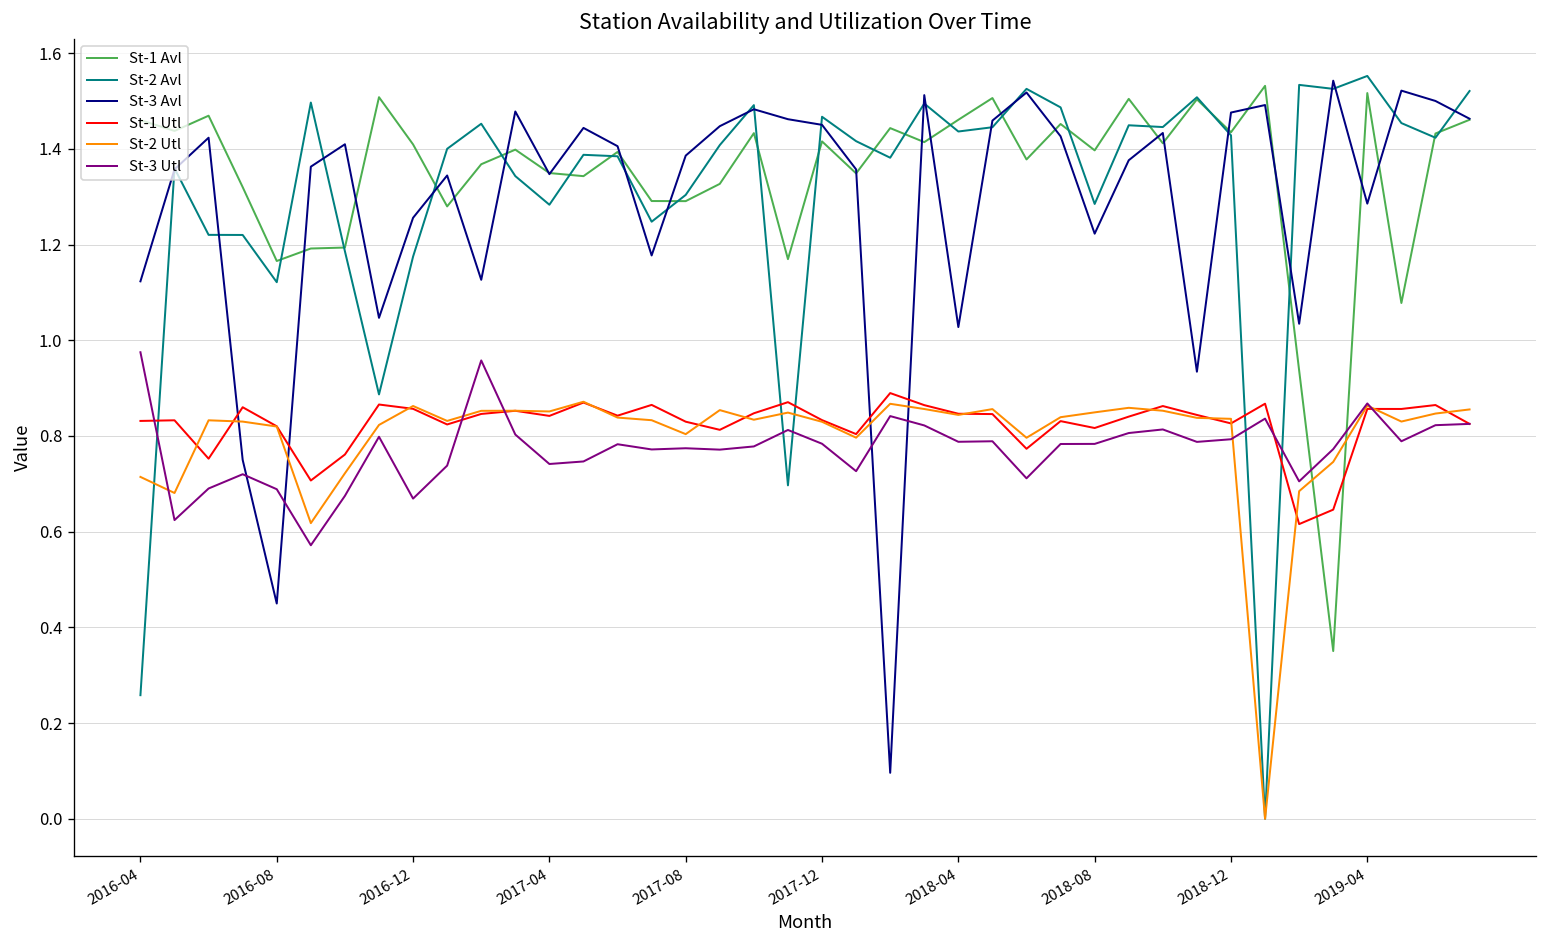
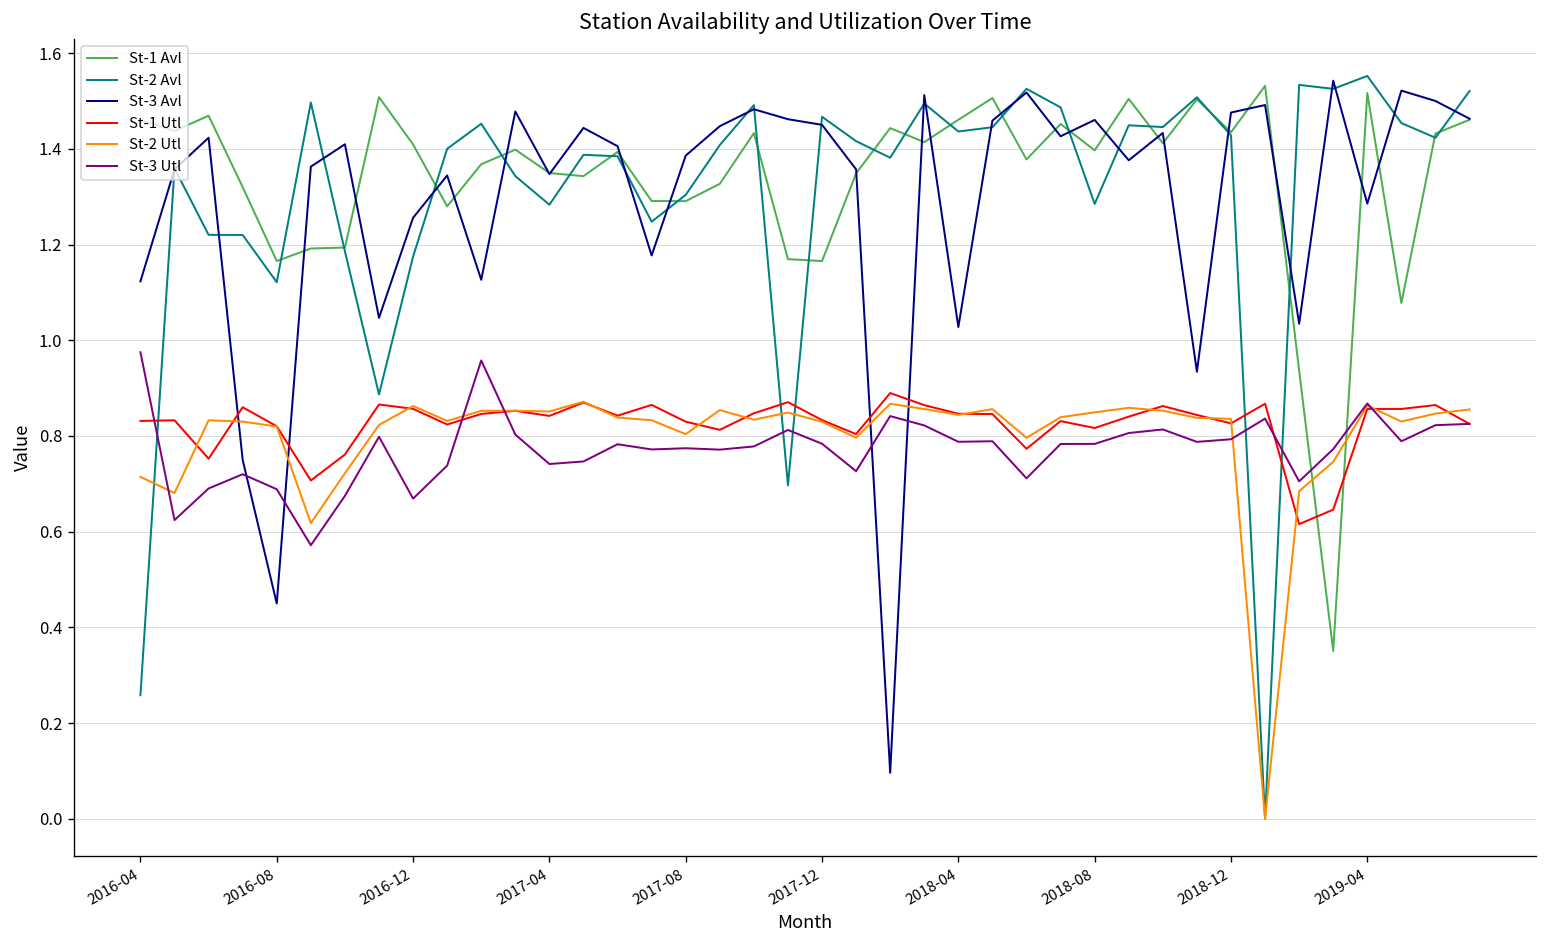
St-1 Avl, 2017-12: 1.42 -> 1.17
St-3 Avl, 2018-08: 1.22 -> 1.46
